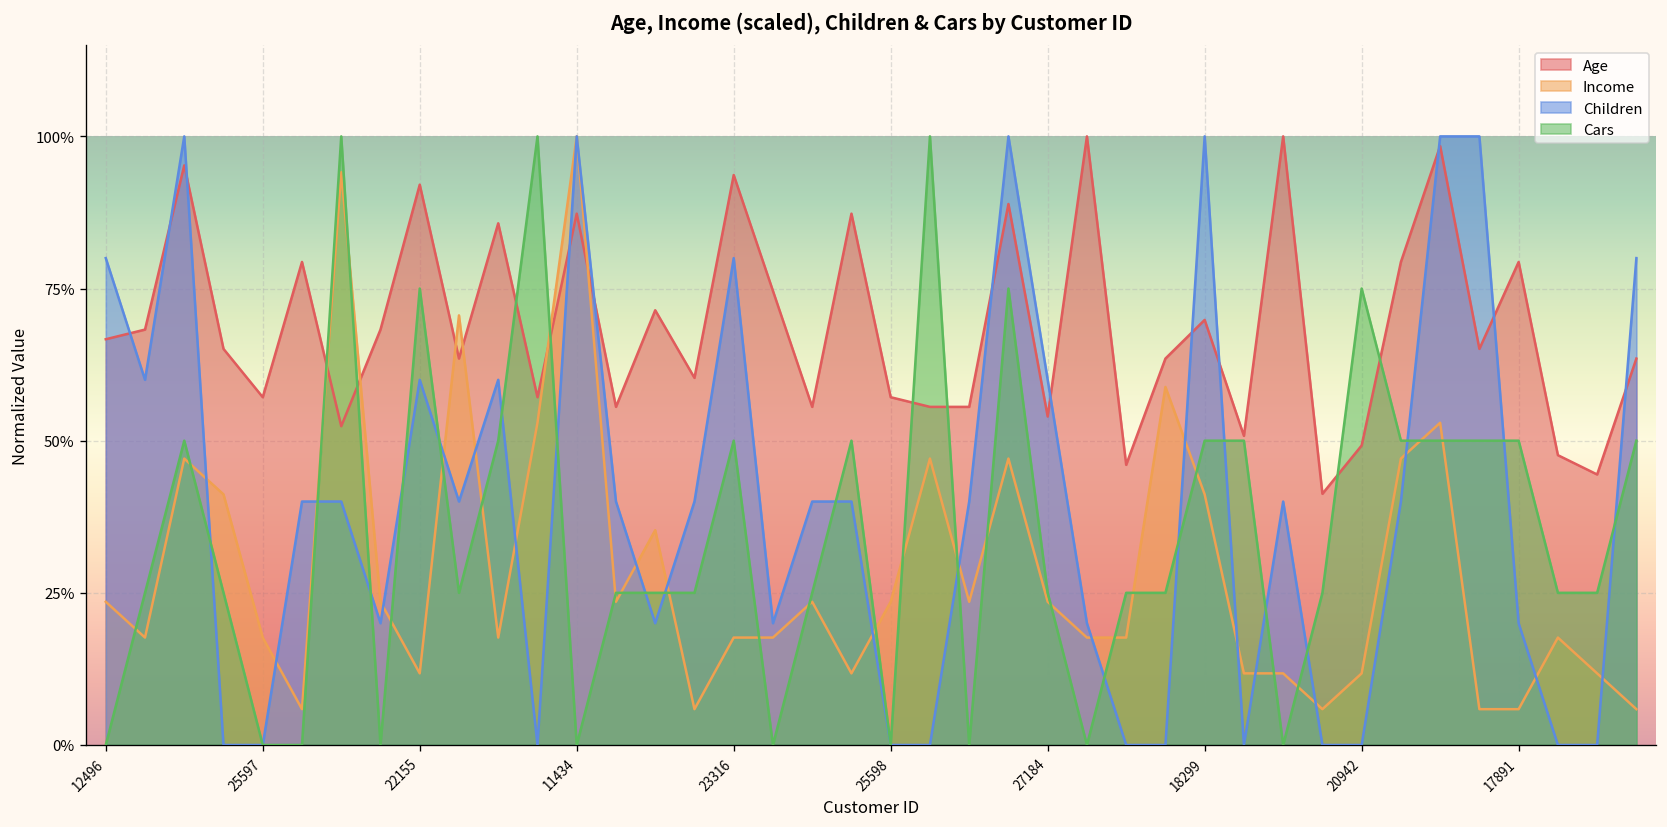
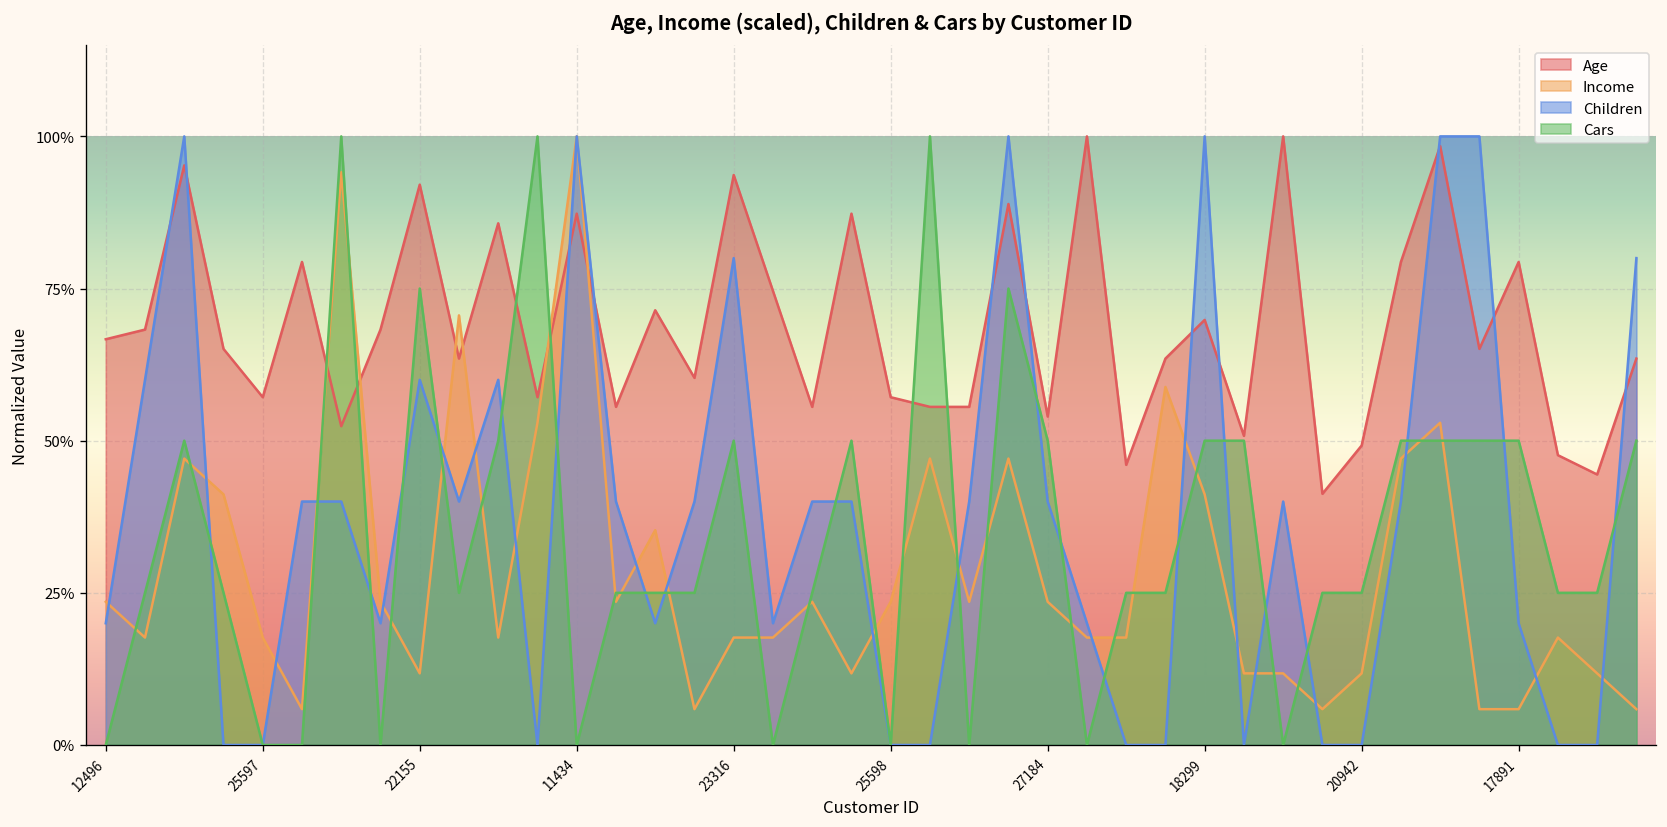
Children, 12496: 80% -> 20%
Children, 27184: 60% -> 40%
Cars, 27184: 25% -> 50%
Cars, 20942: 75% -> 25%
